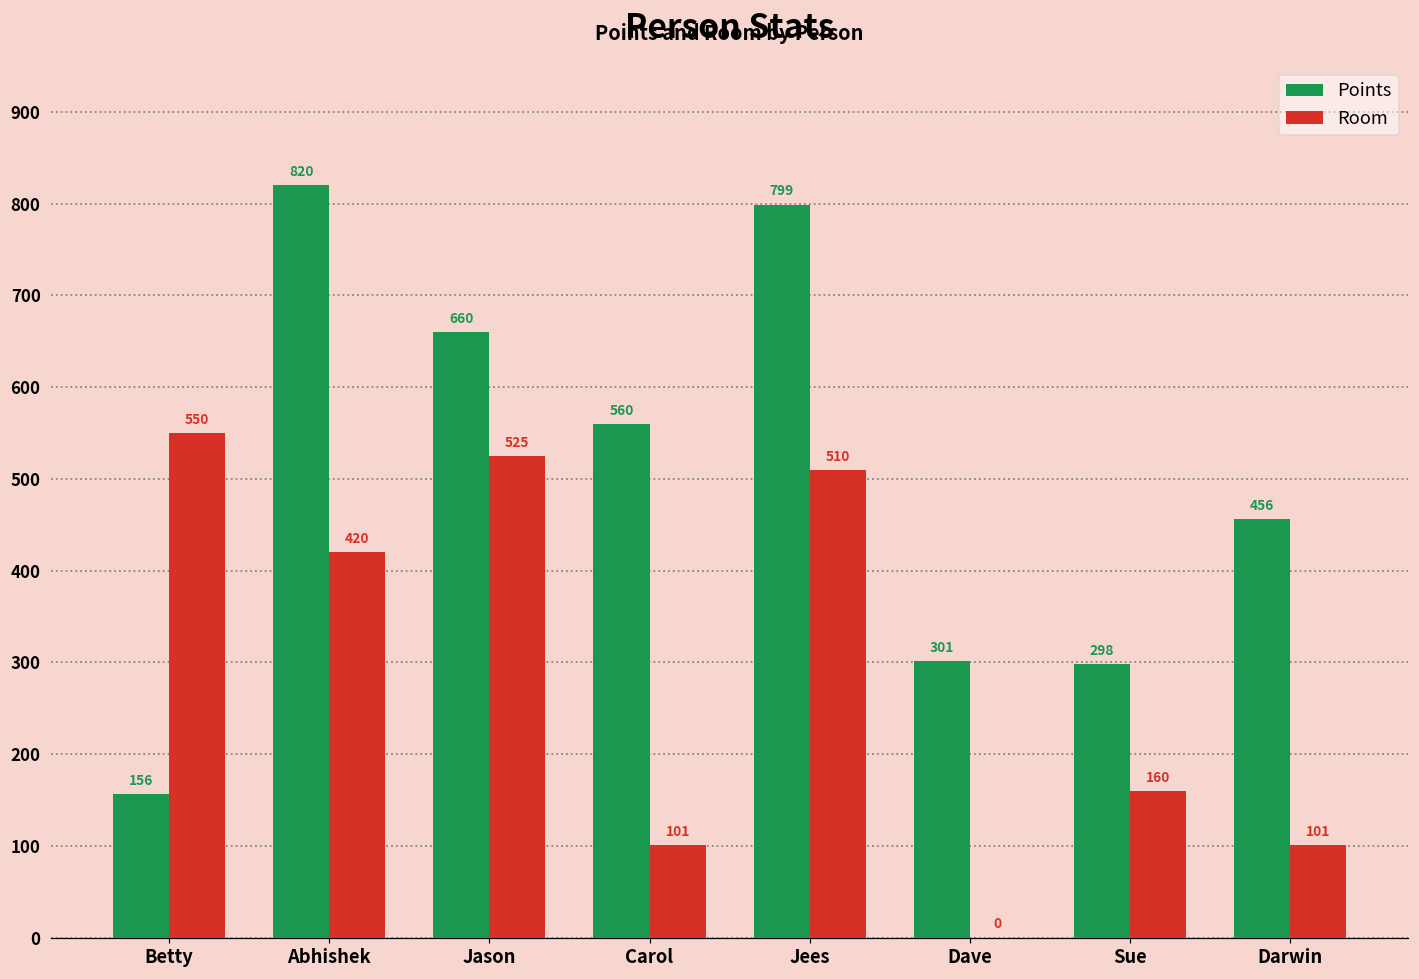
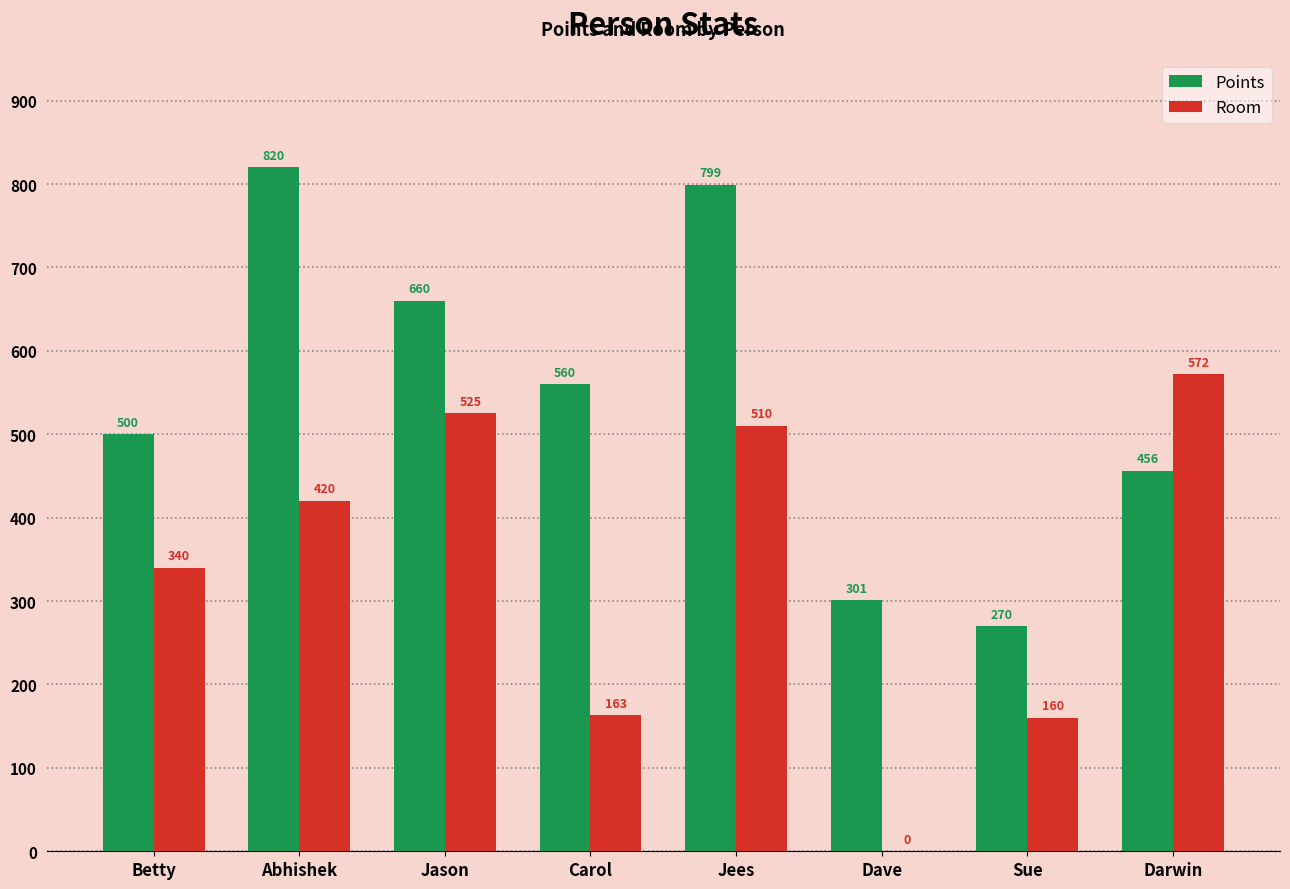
Points, Betty: 156 -> 500
Room, Betty: 550 -> 340
Room, Carol: 101 -> 163
Points, Sue: 298 -> 270
Room, Darwin: 101 -> 572
